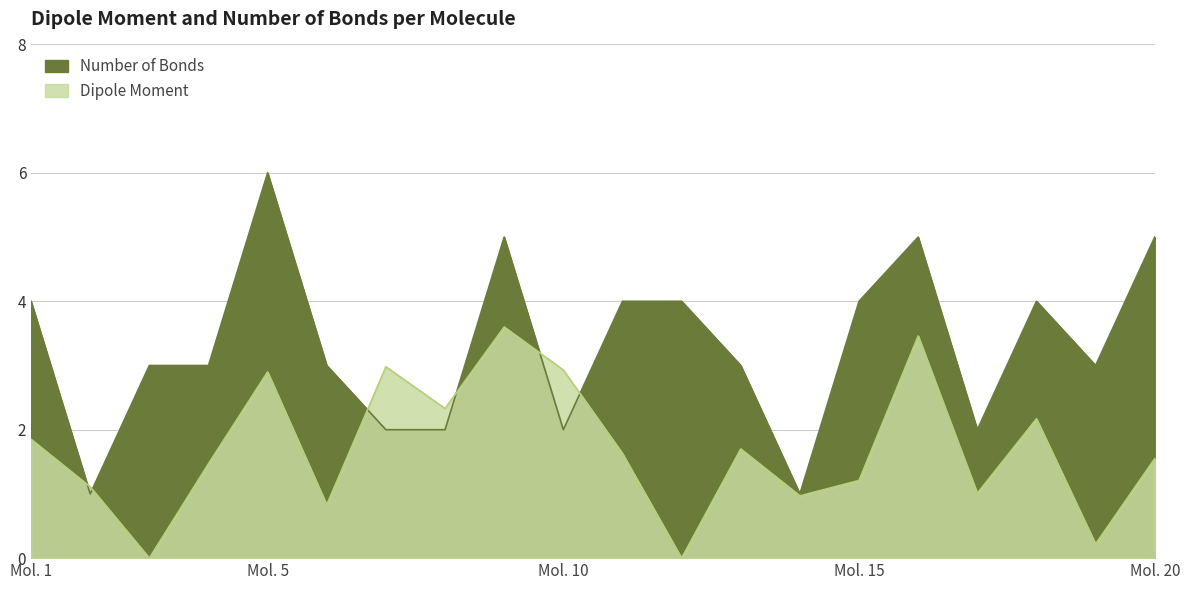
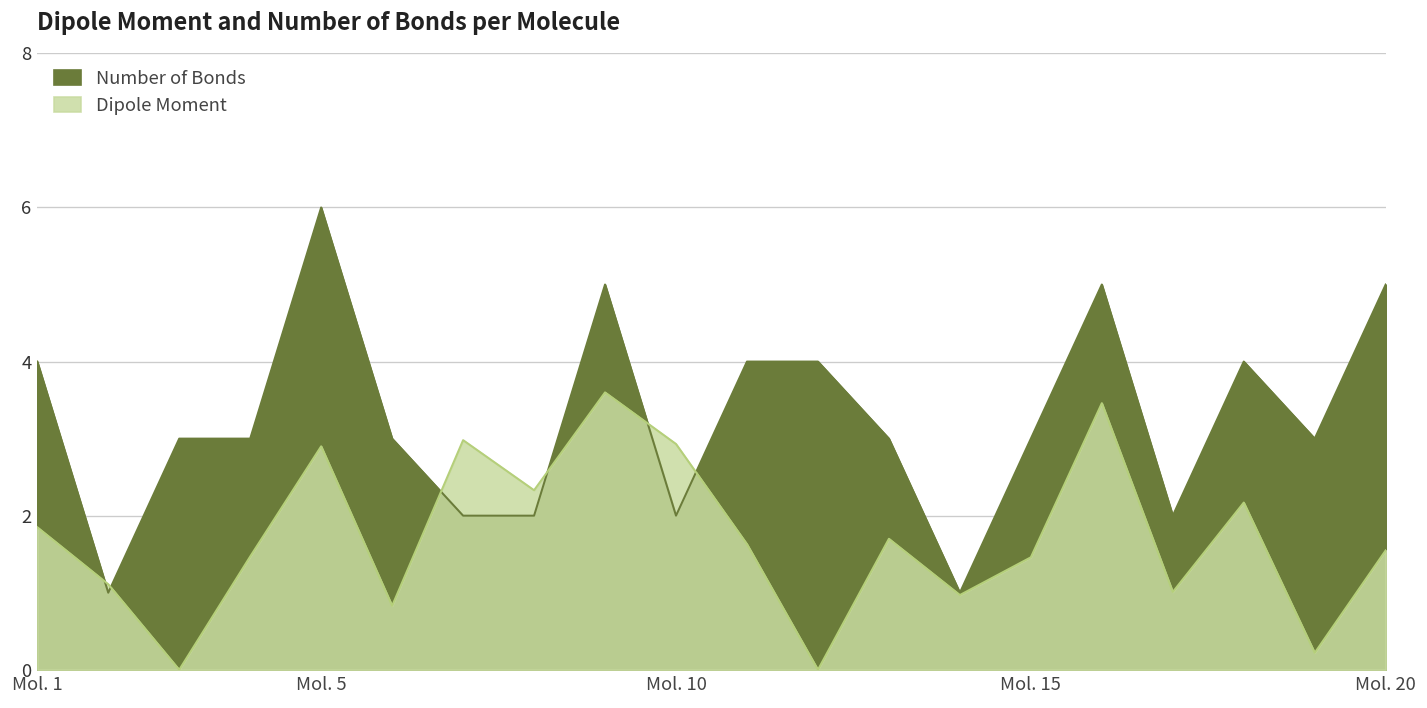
Number of Bonds, Mol. 15: 4 -> 3
Dipole Moment, Mol. 15: 1.2 -> 1.5
